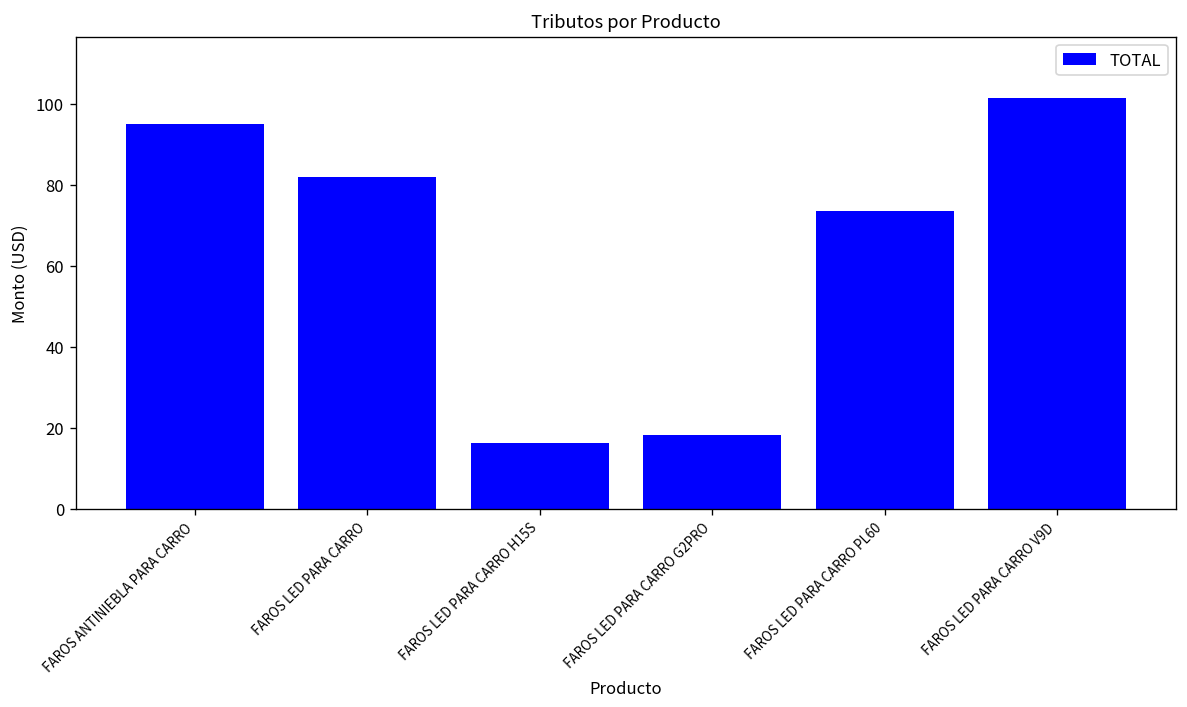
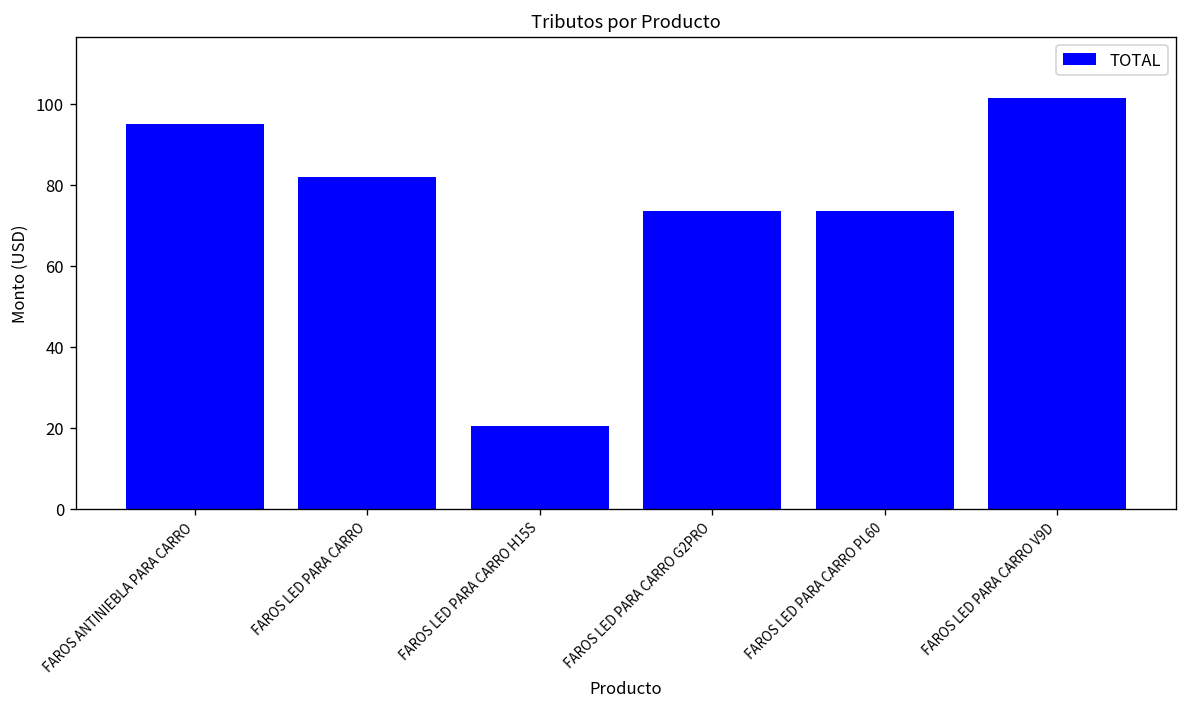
FAROS LED PARA CARRO H15S: 16 -> 20
FAROS LED PARA CARRO G2PRO: 18 -> 74
